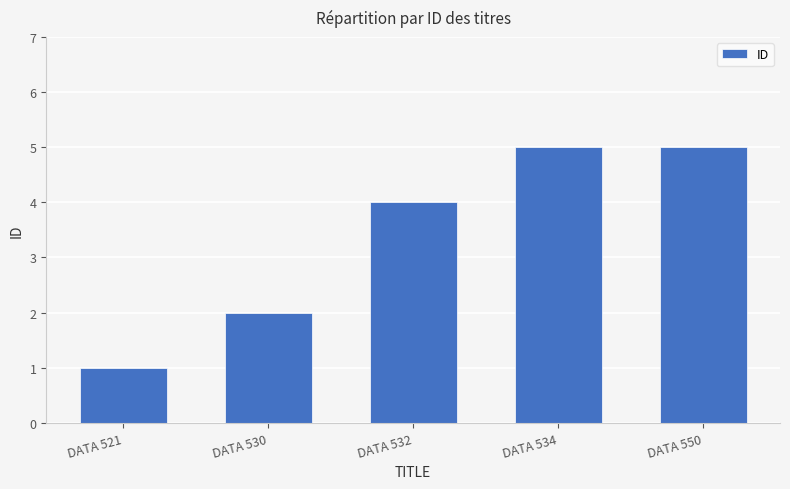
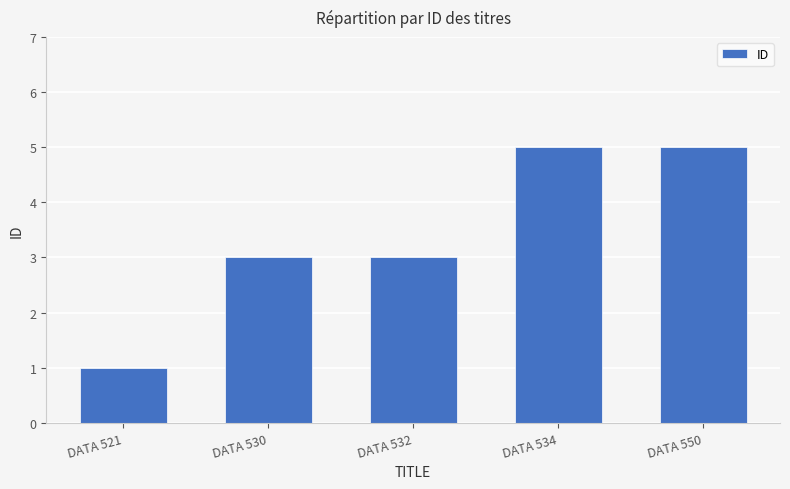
DATA 530: 2 -> 3
DATA 532: 4 -> 3
